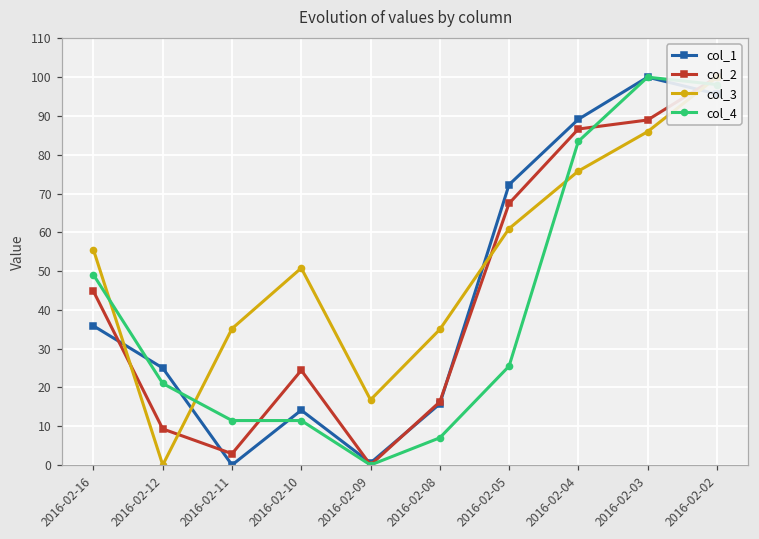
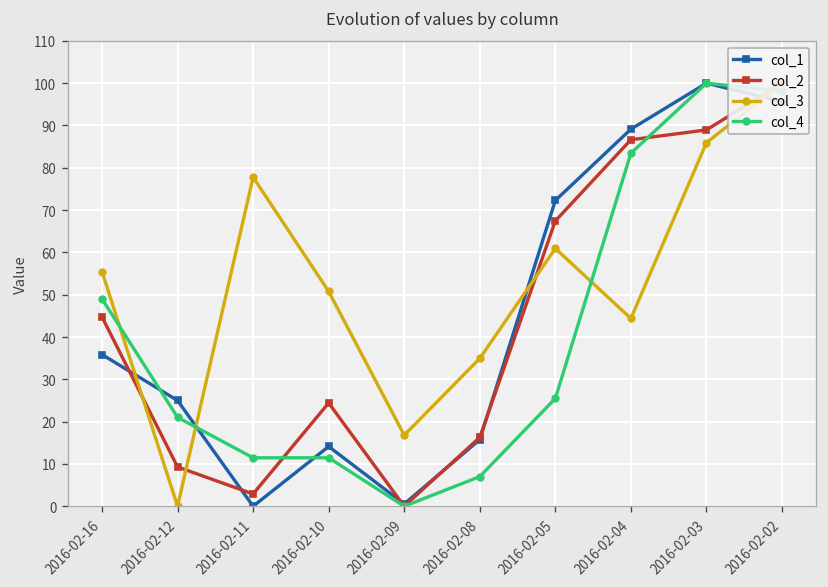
col_3, 2016-02-11: 35 -> 78
col_3, 2016-02-04: 76 -> 44
